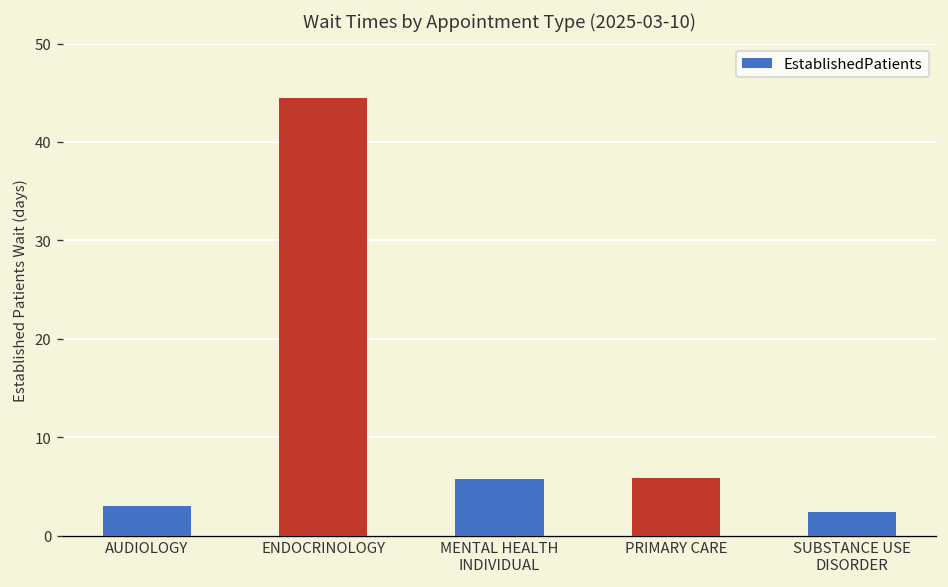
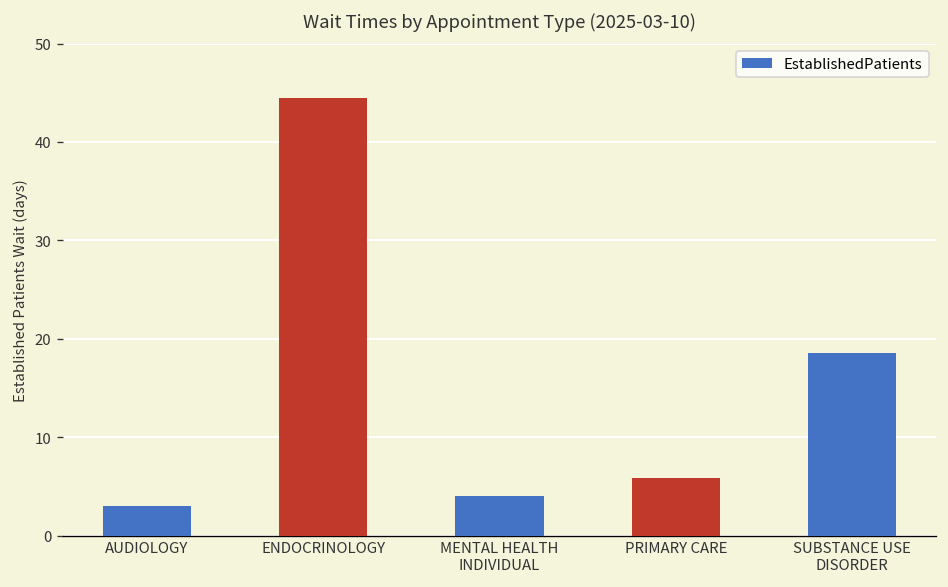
MENTAL HEALTH INDIVIDUAL: 6 -> 4
SUBSTANCE USE DISORDER: 2 -> 19
